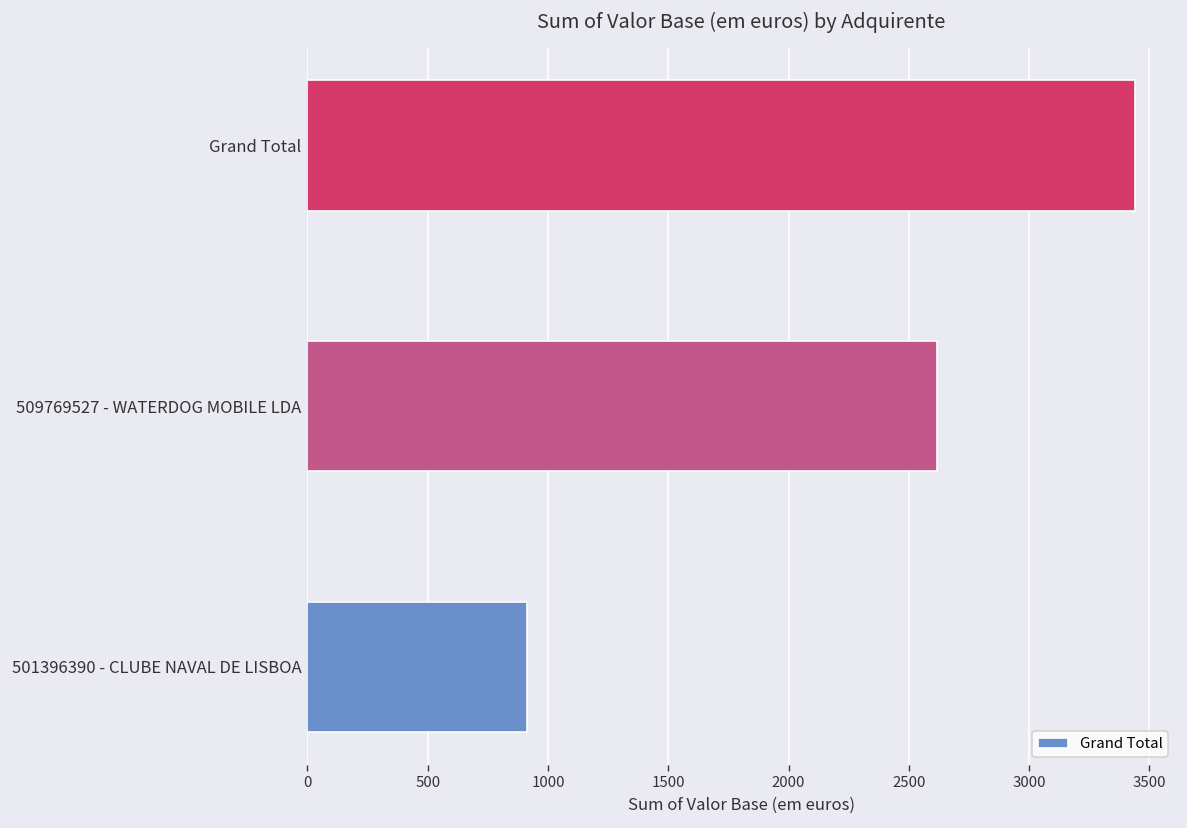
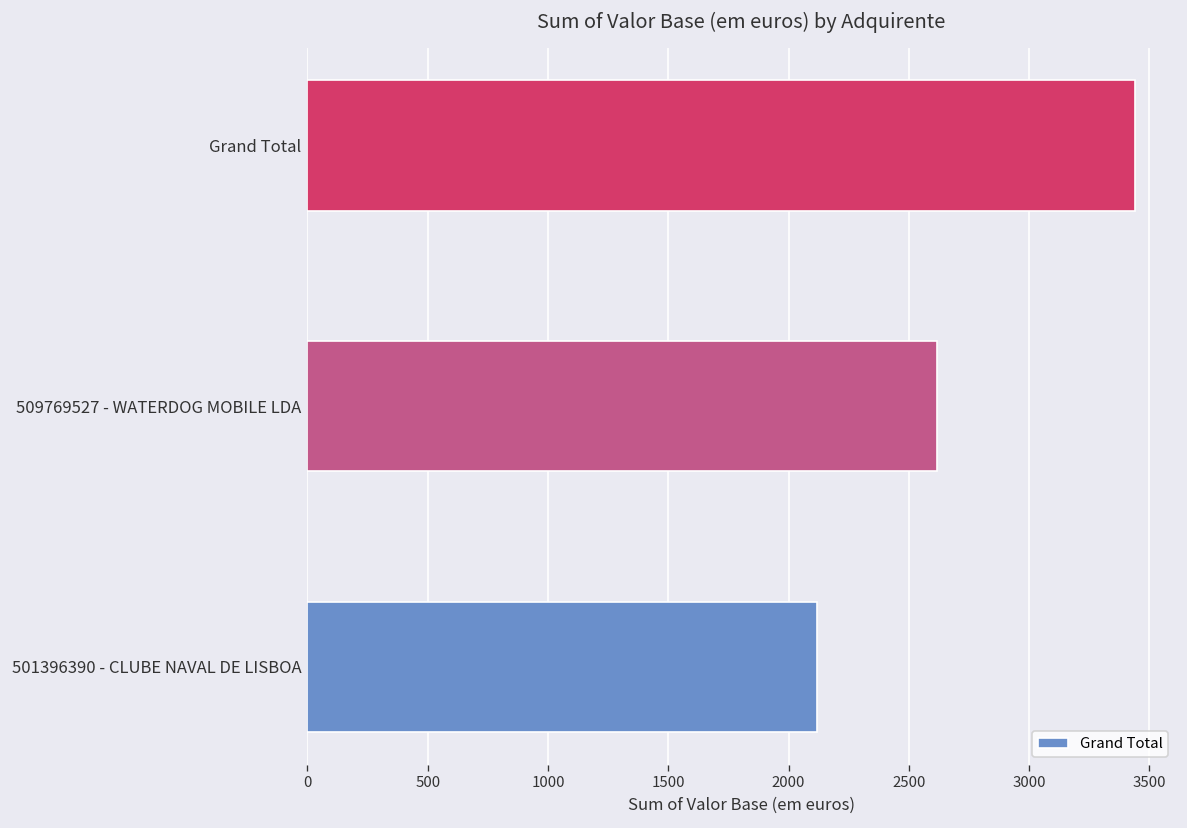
501396390 - CLUBE NAVAL DE LISBOA: 910 -> 2120
